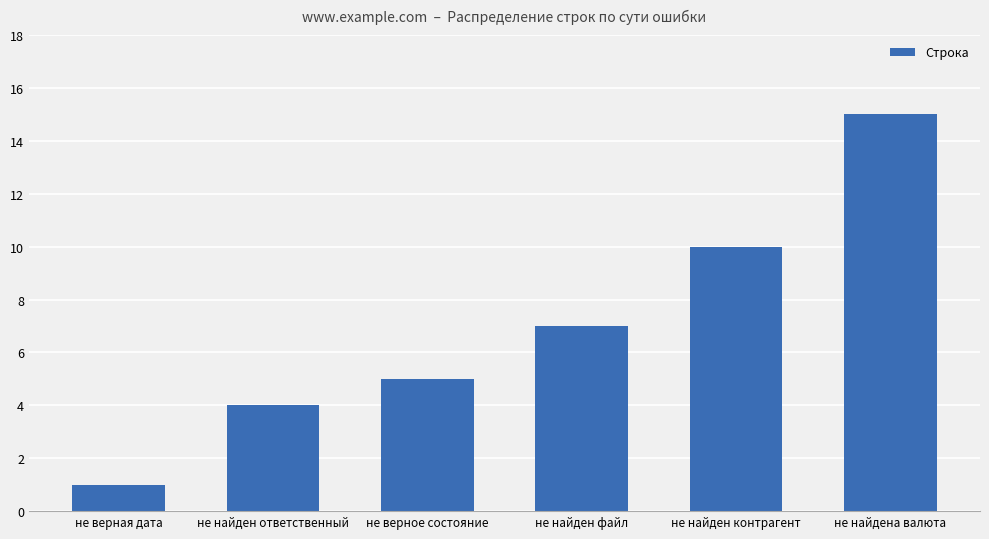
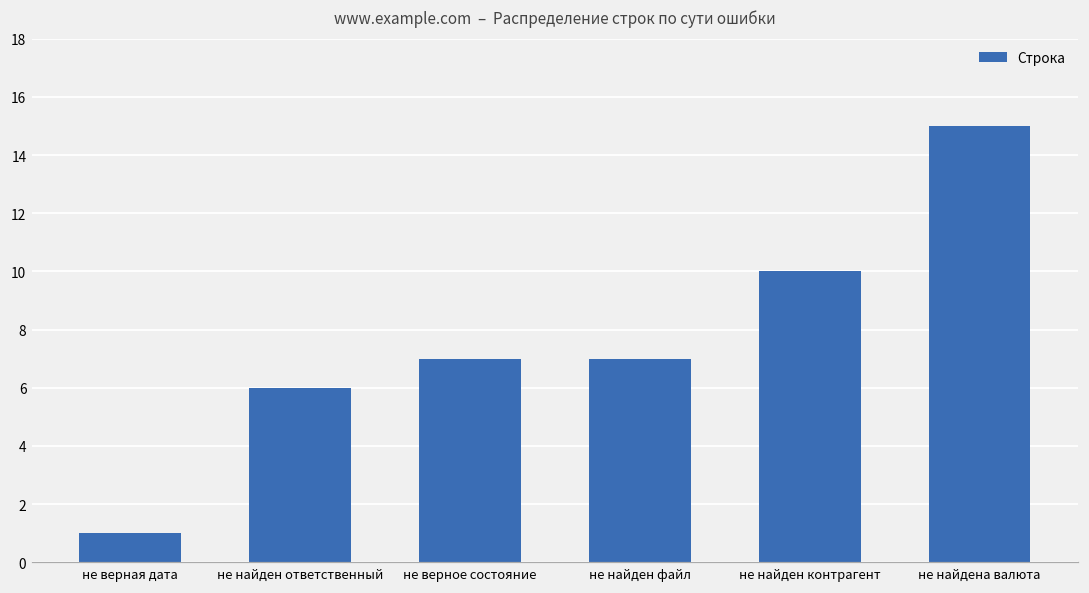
не найден ответственный: 4 -> 6
не верное состояние: 5 -> 7
